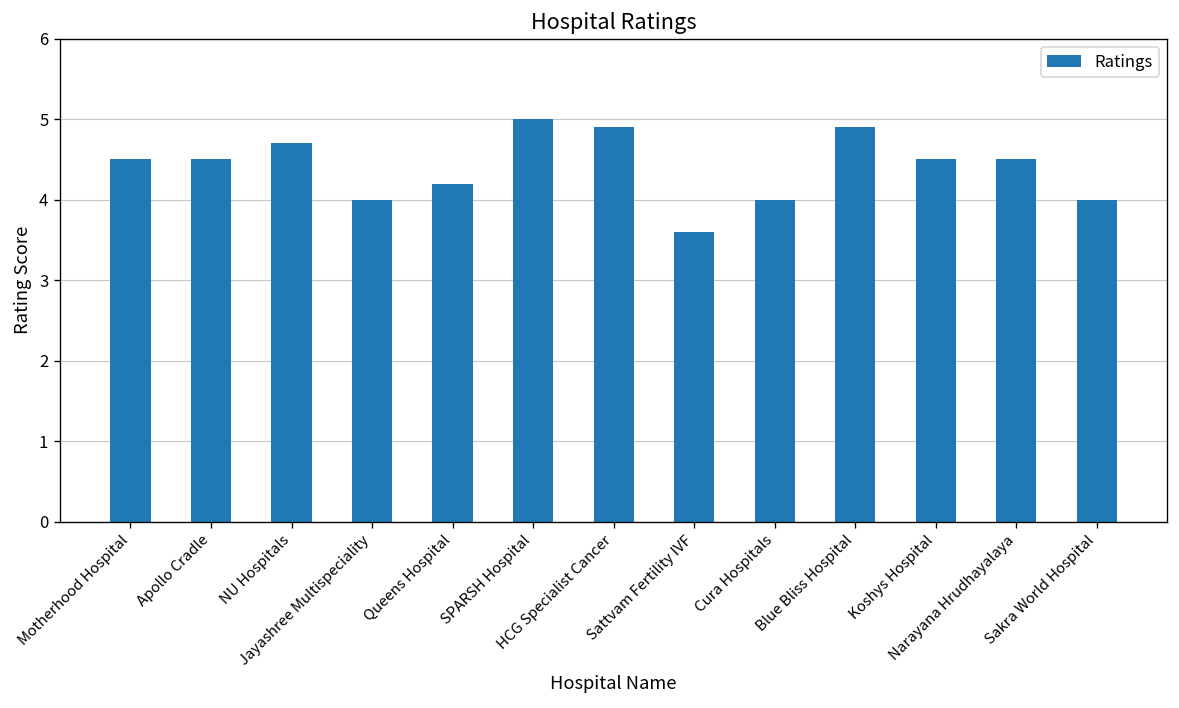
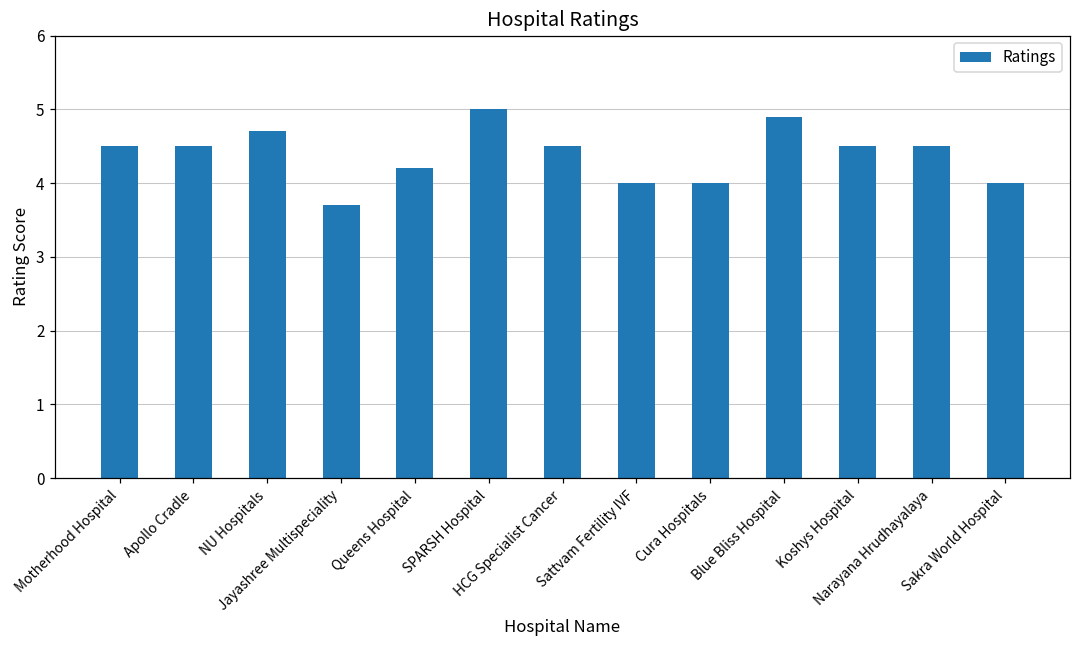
Jayashree Multispeciality: 4.0 -> 3.7
HCG Specialist Cancer: 4.9 -> 4.5
Sattvam Fertility IVF: 3.6 -> 4.0
